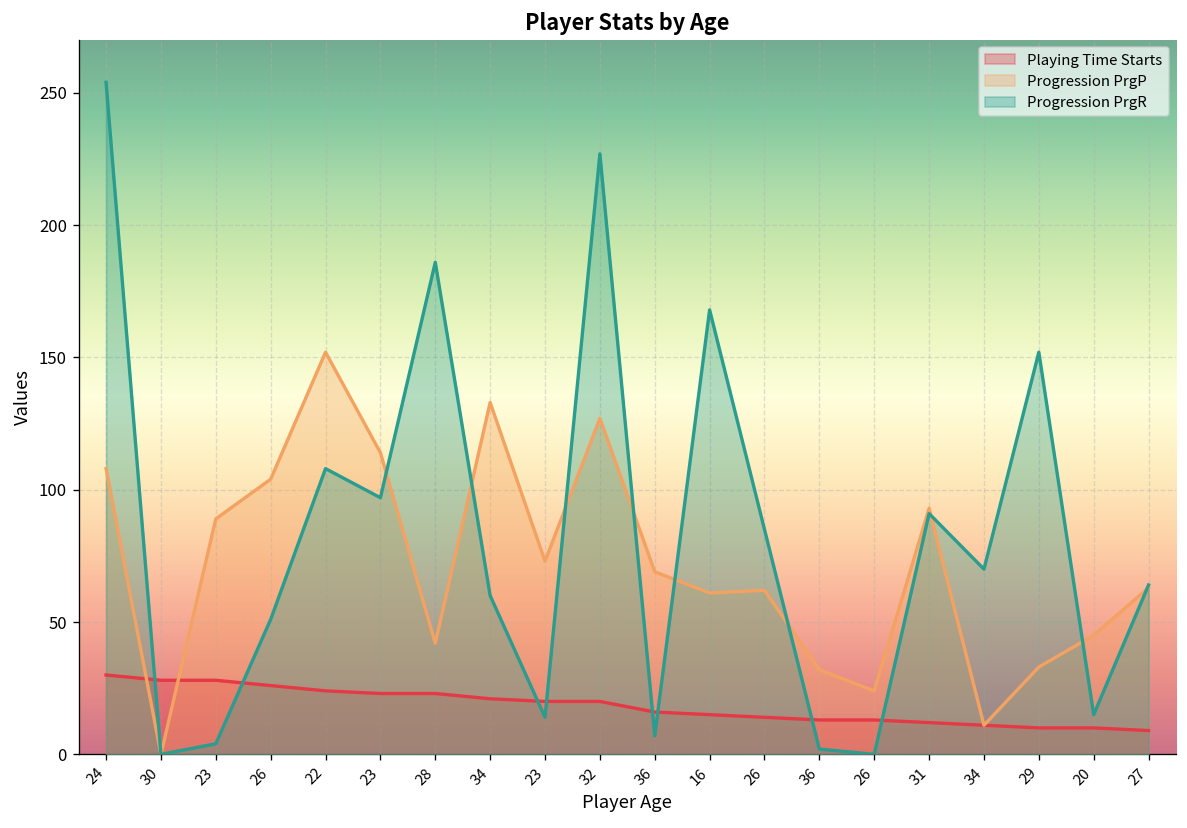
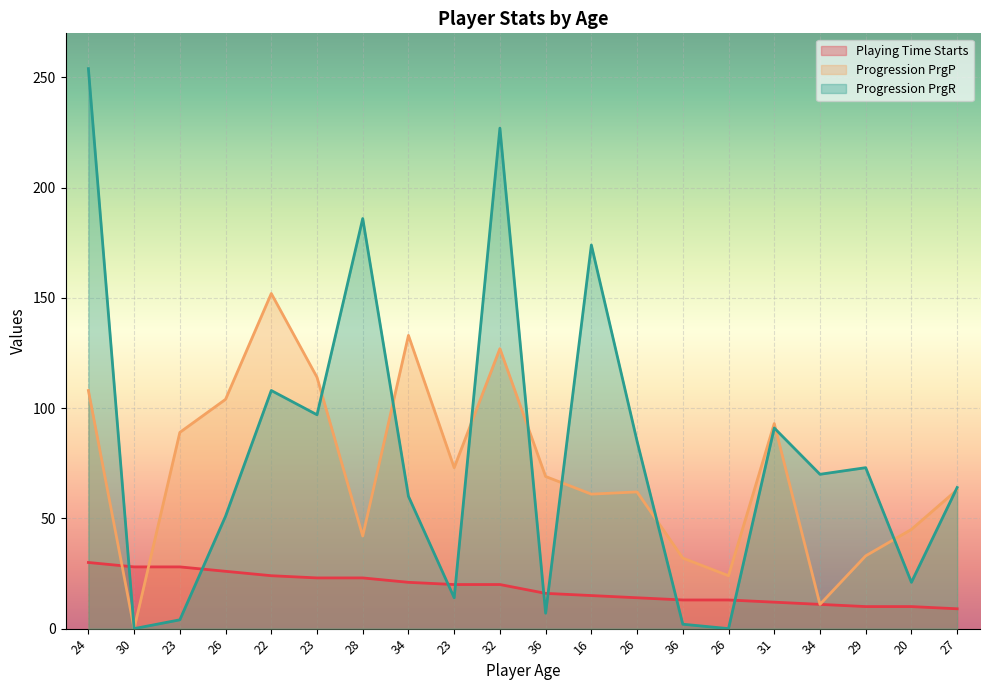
Progression PrgR, 16: 168 -> 174
Progression PrgR, 29: 152 -> 73
Progression PrgR, 20: 15 -> 21
